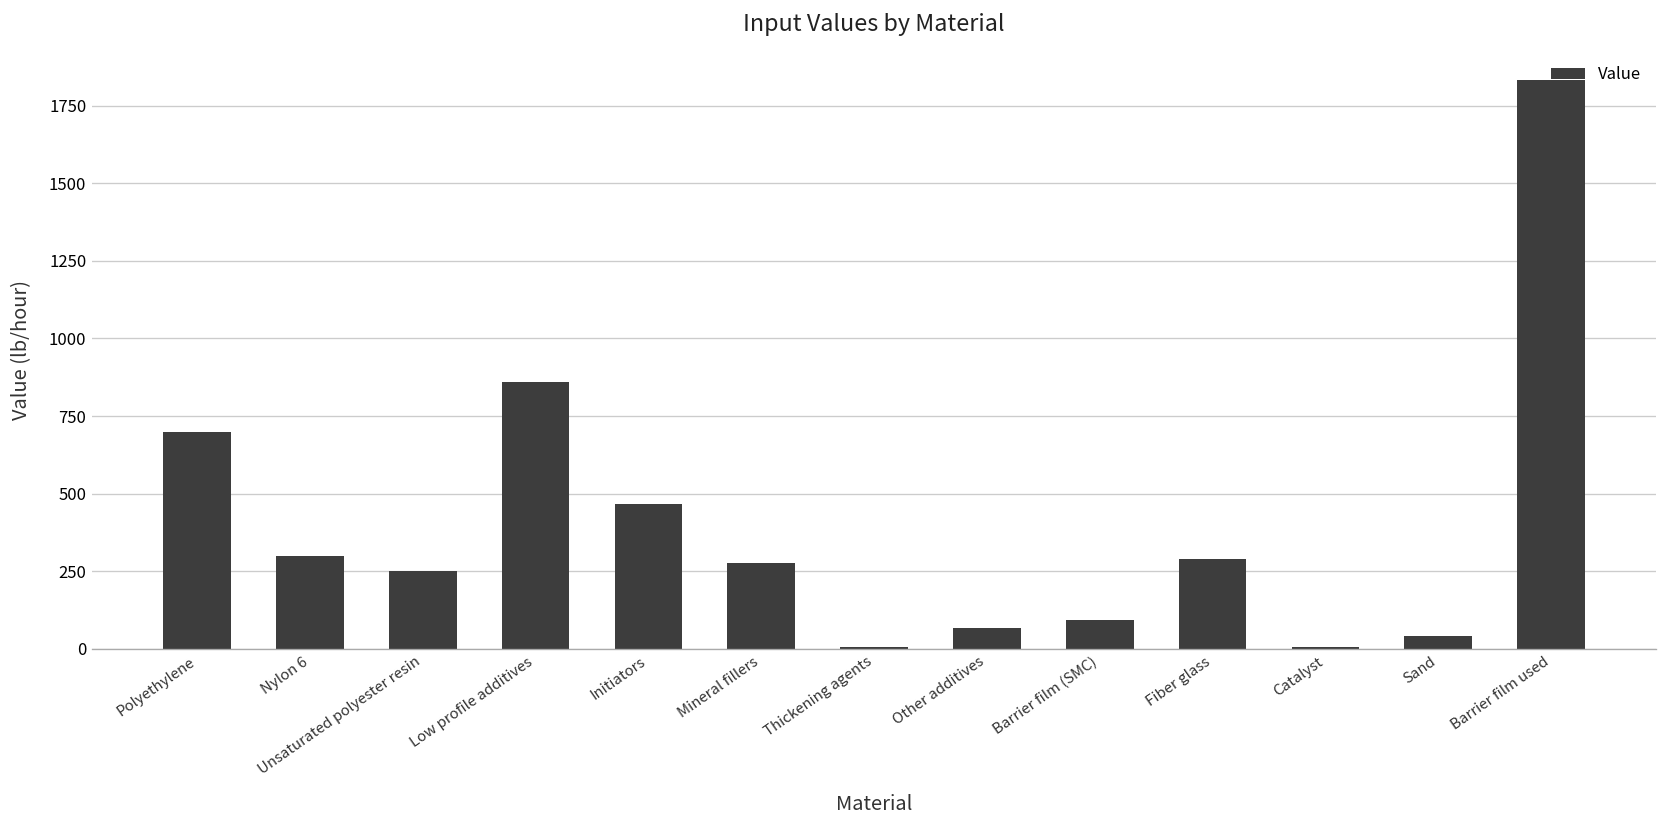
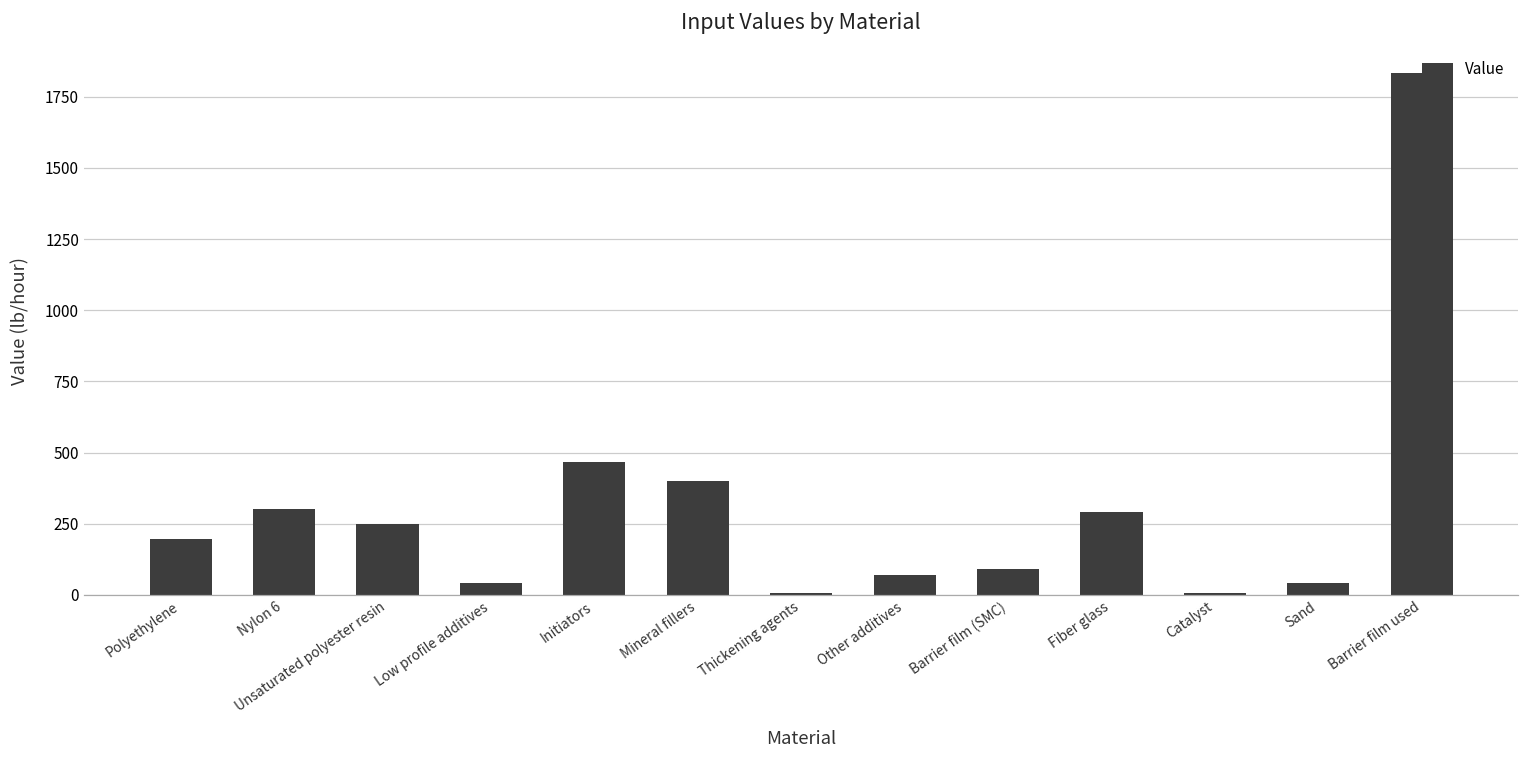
Polyethylene: 700 -> 200
Low profile additives: 860 -> 40
Mineral fillers: 280 -> 400
